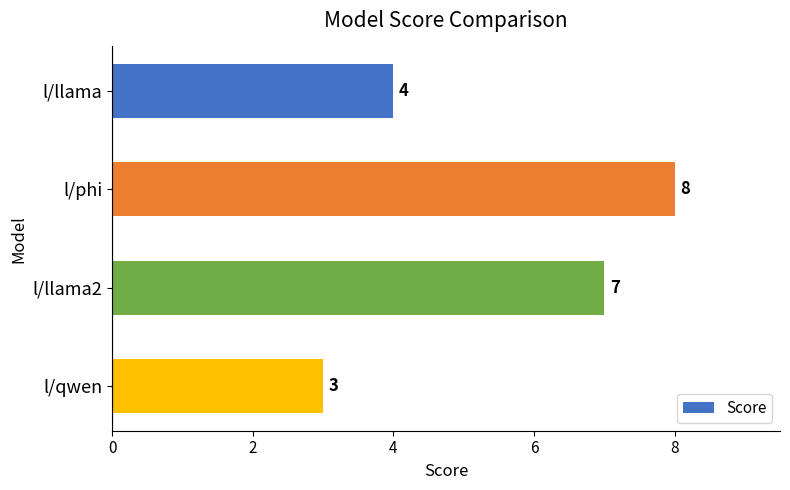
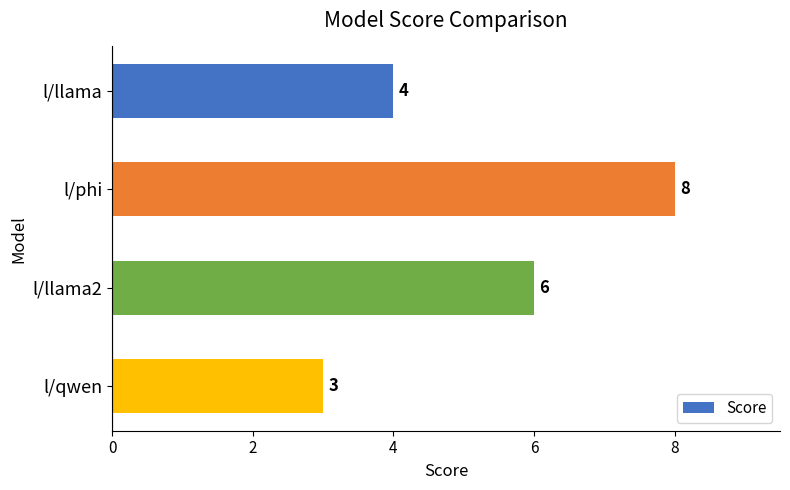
l/llama2: 7 -> 6
